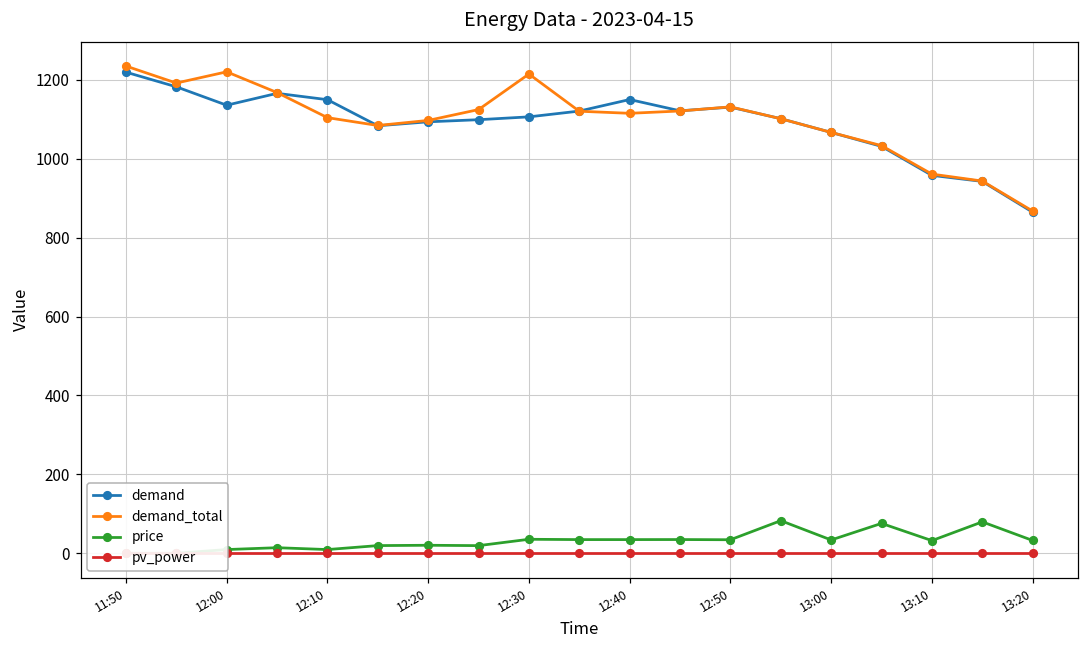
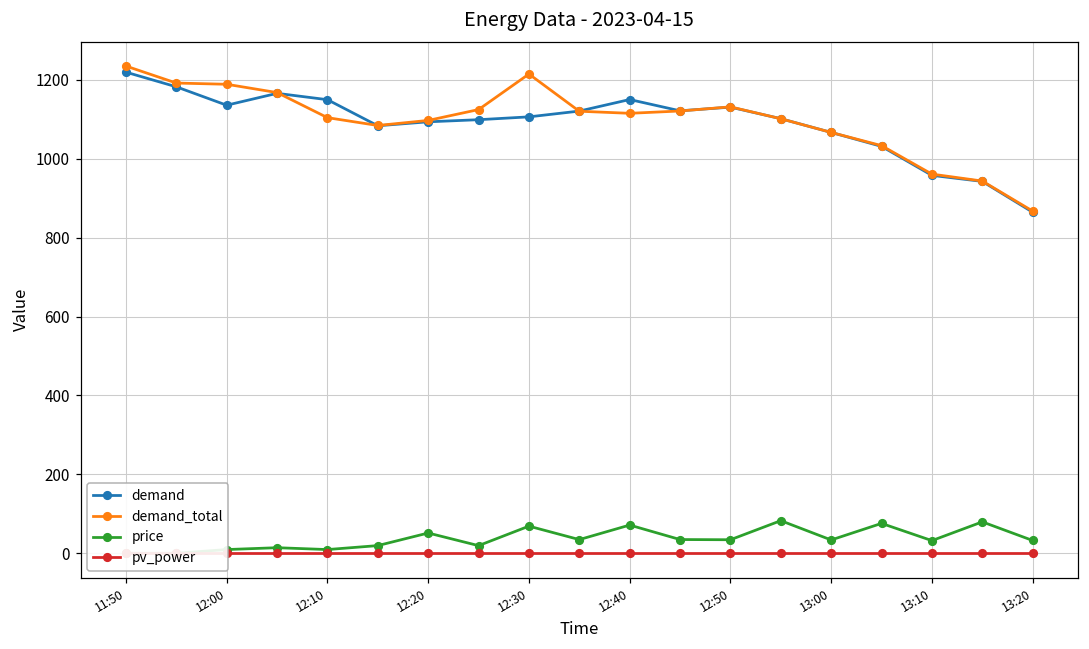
demand_total, 12:00: 1220 -> 1190
price, 12:20: 20 -> 50
price, 12:30: 40 -> 70
price, 12:40: 30 -> 70
